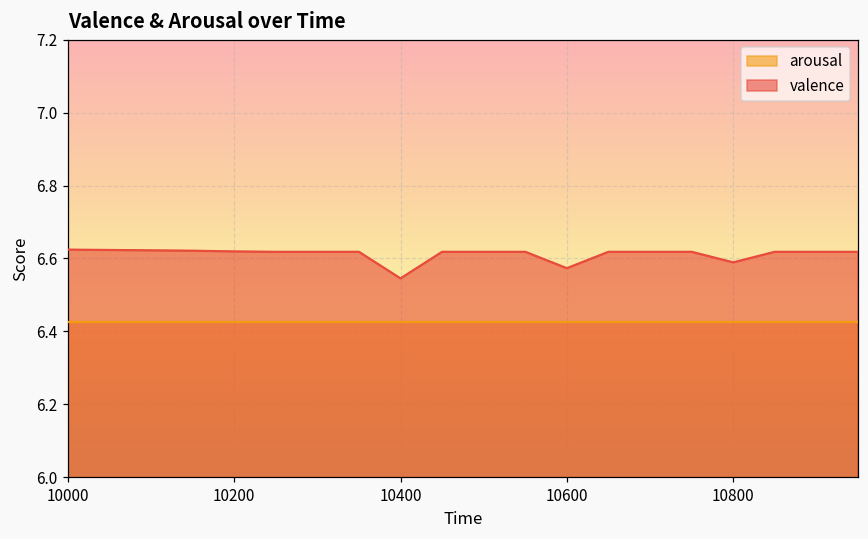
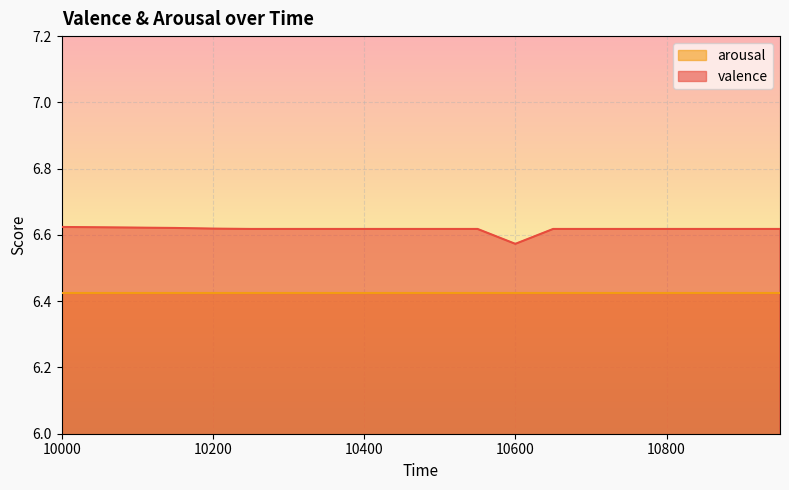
valence, 10400: 6.55 -> 6.62
valence, 10800: 6.59 -> 6.62
